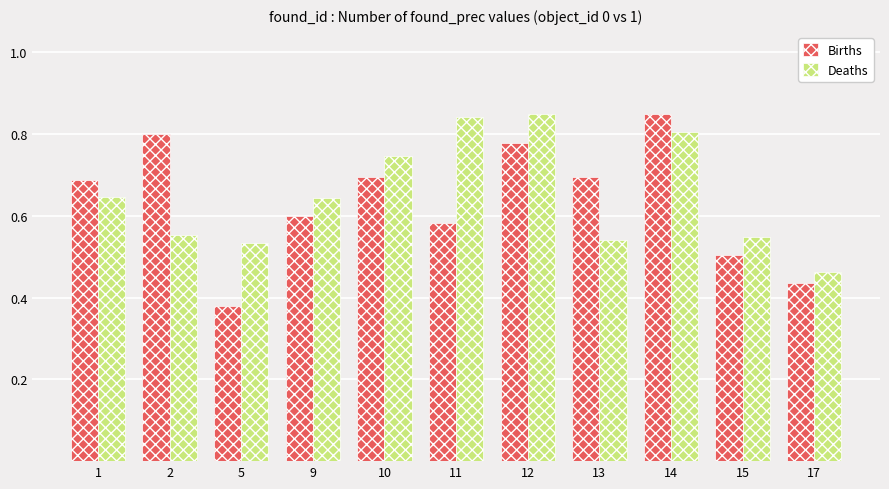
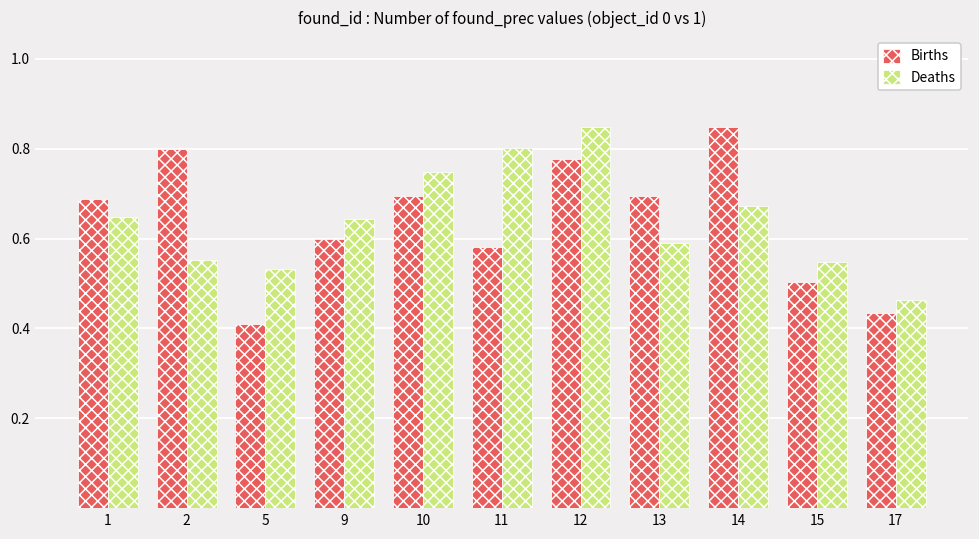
Births, 5: 0.38 -> 0.41
Deaths, 11: 0.84 -> 0.80
Deaths, 13: 0.54 -> 0.59
Deaths, 14: 0.81 -> 0.67
